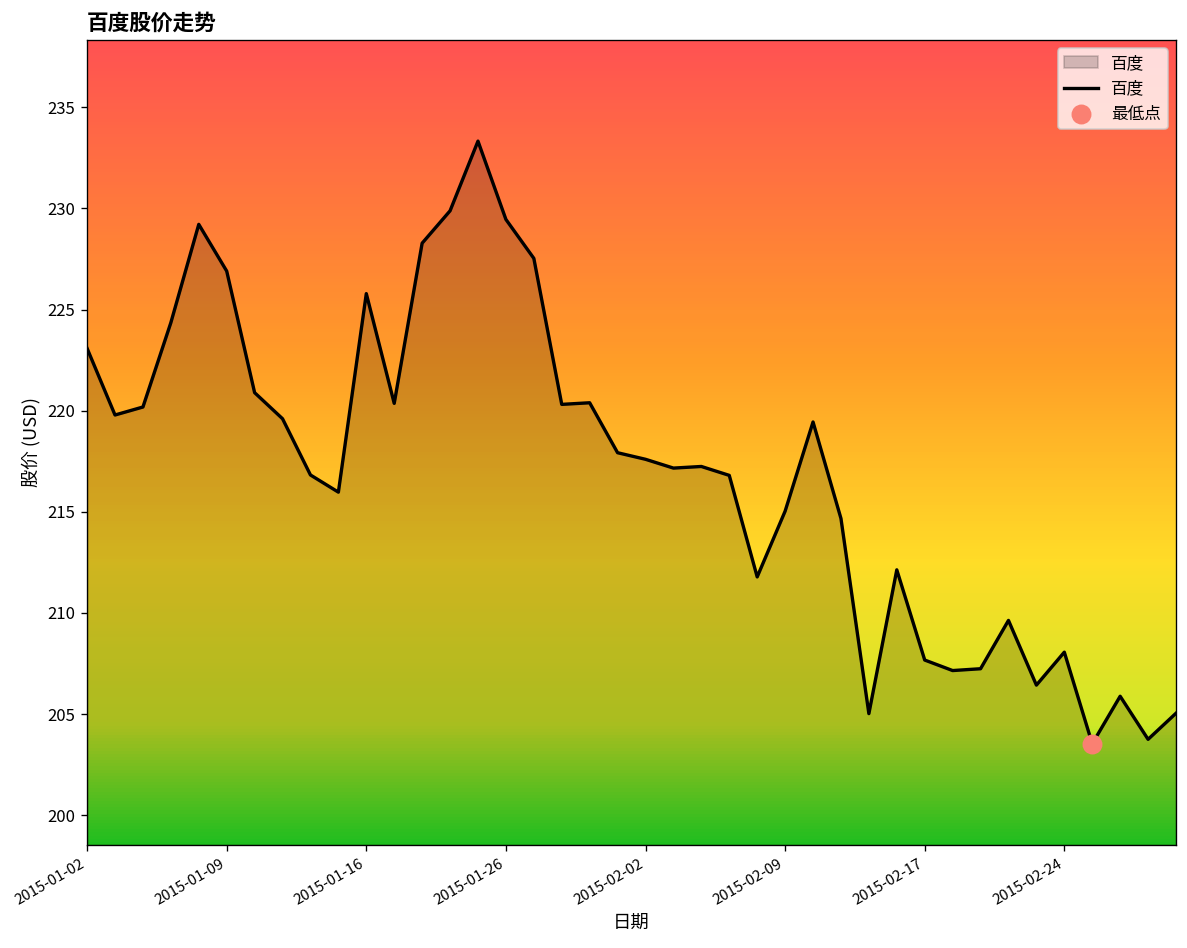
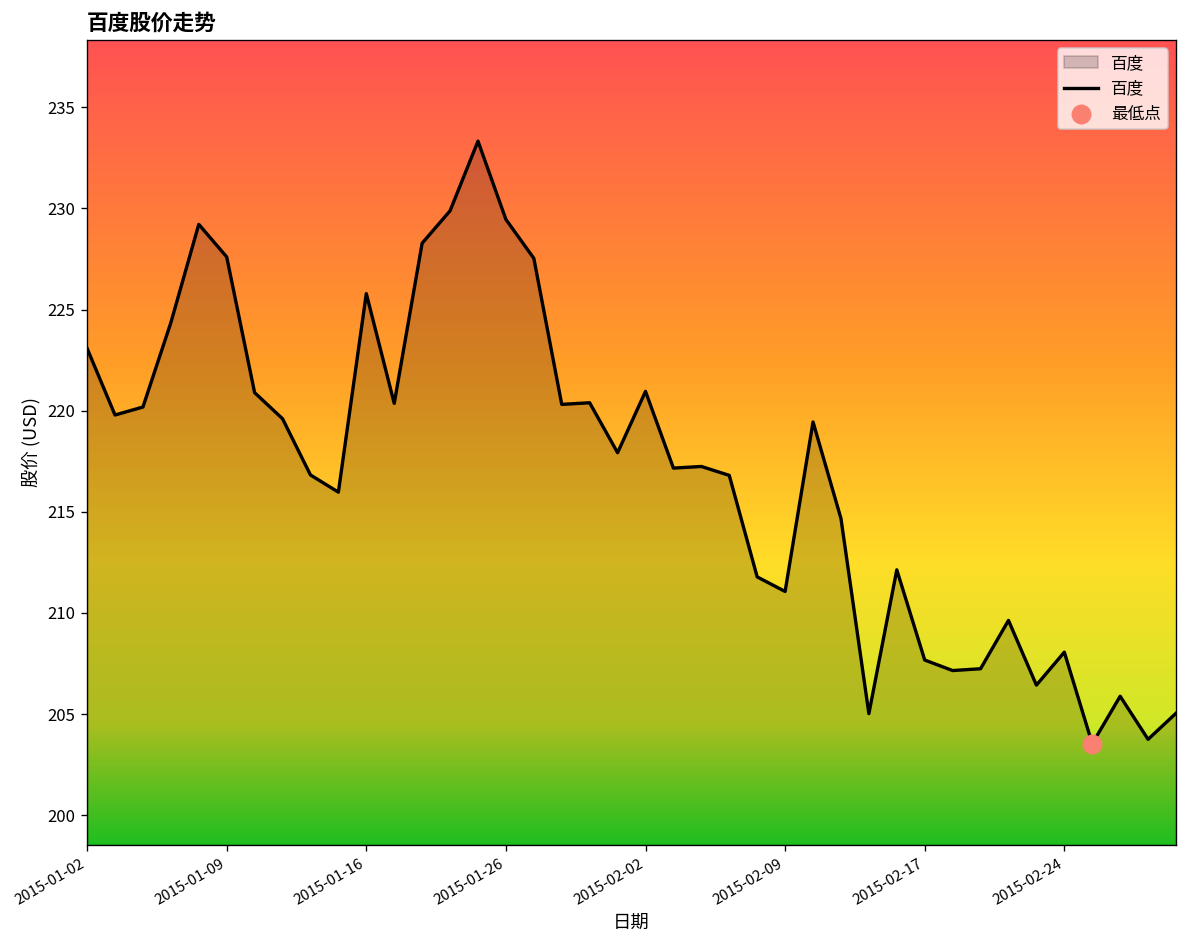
百度, 2015-01-09: 226.9 -> 227.6
百度, 2015-02-02: 217.6 -> 221.0
百度, 2015-02-09: 215.0 -> 211.1
